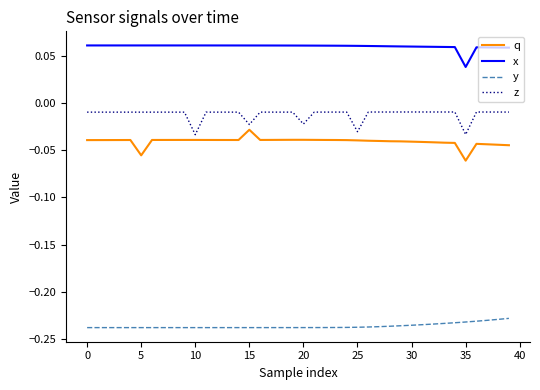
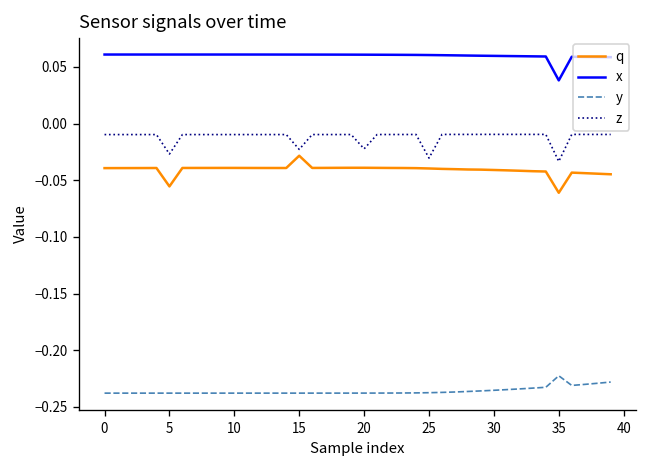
z, 5: -0.01 -> -0.03
z, 10: -0.03 -> -0.01
y, 35: -0.23 -> -0.22
